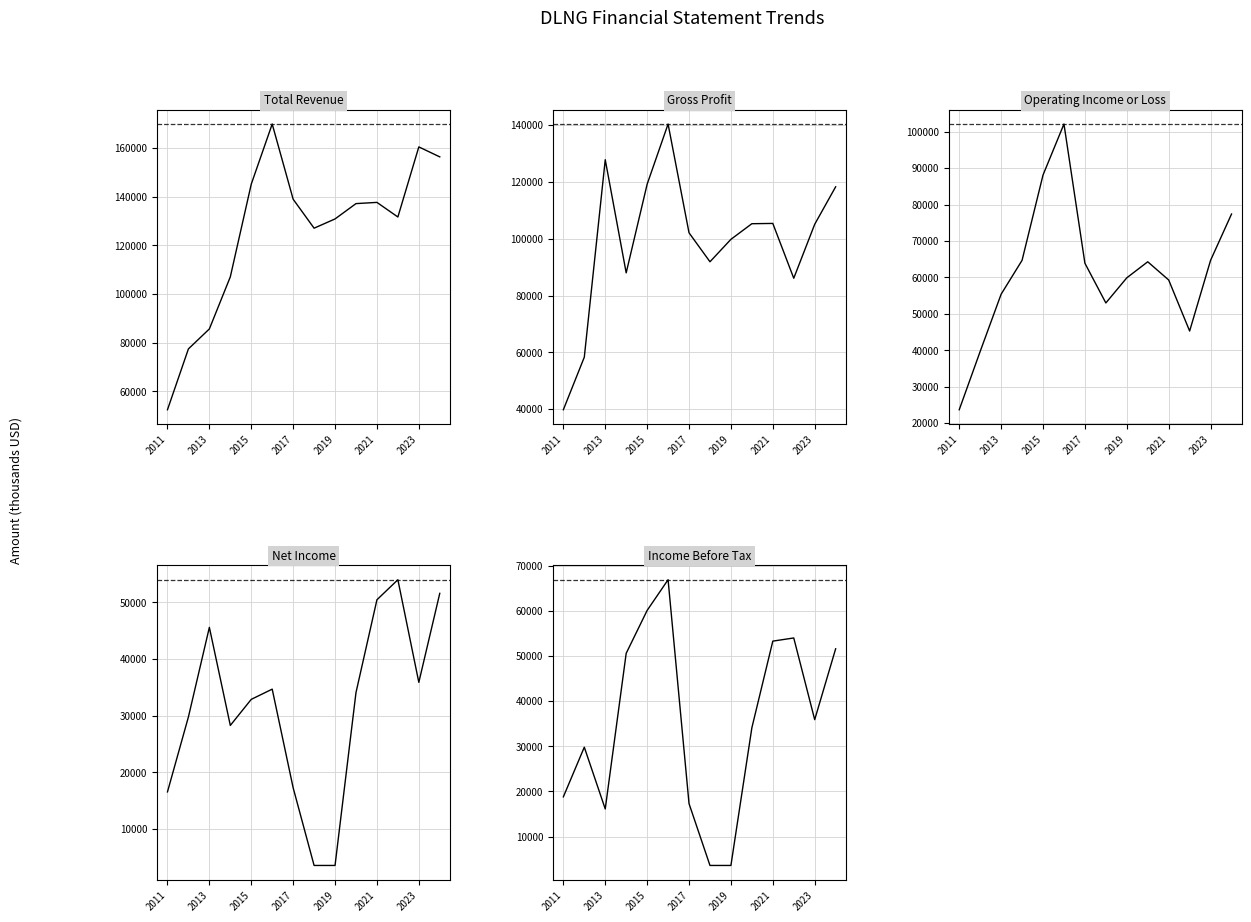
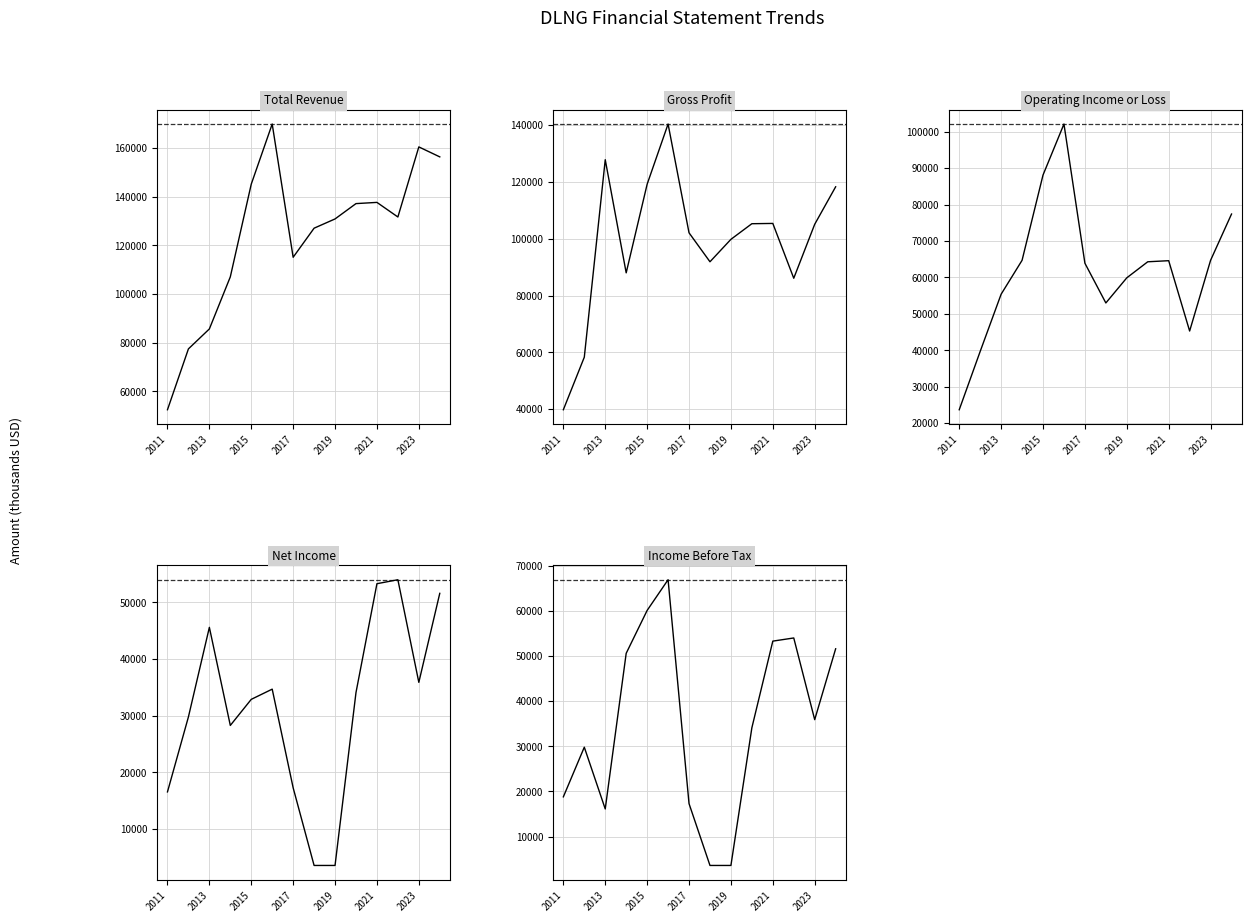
Total Revenue, 2017: 139000 -> 115000
Operating Income or Loss, 2021: 59000 -> 65000
Net Income, 2021: 50000 -> 53000
